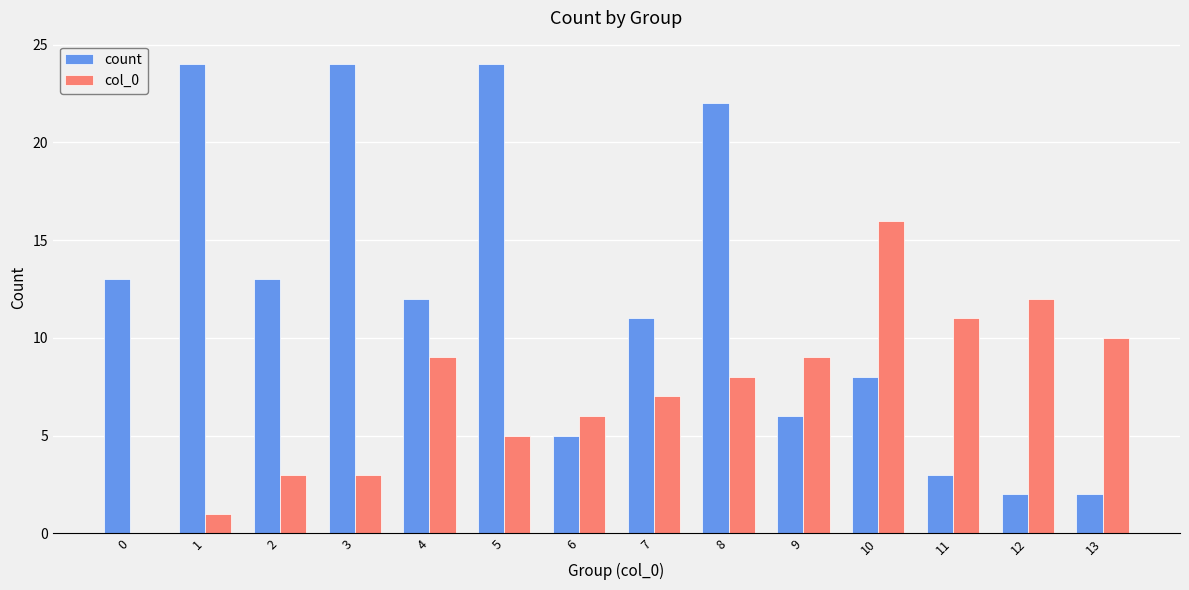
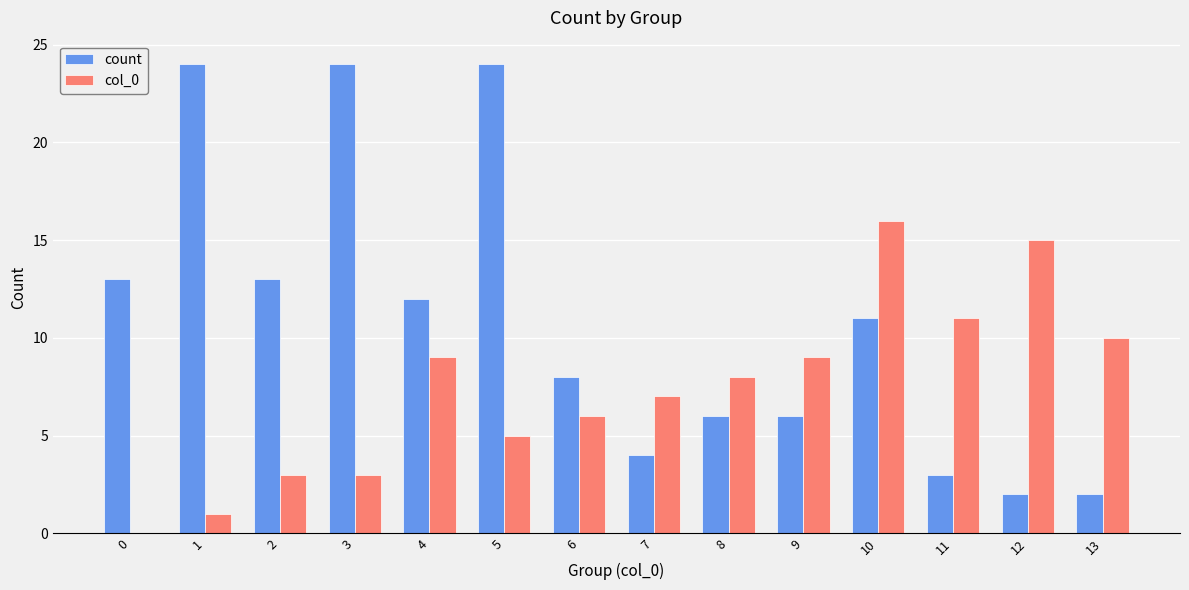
count, 6: 5 -> 8
count, 7: 11 -> 4
count, 8: 22 -> 6
count, 10: 8 -> 11
col_0, 12: 12 -> 15
